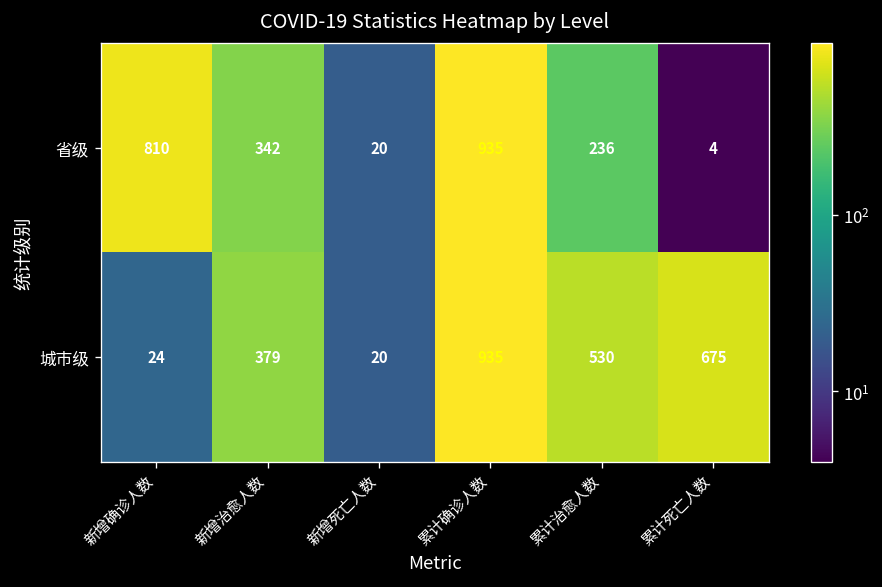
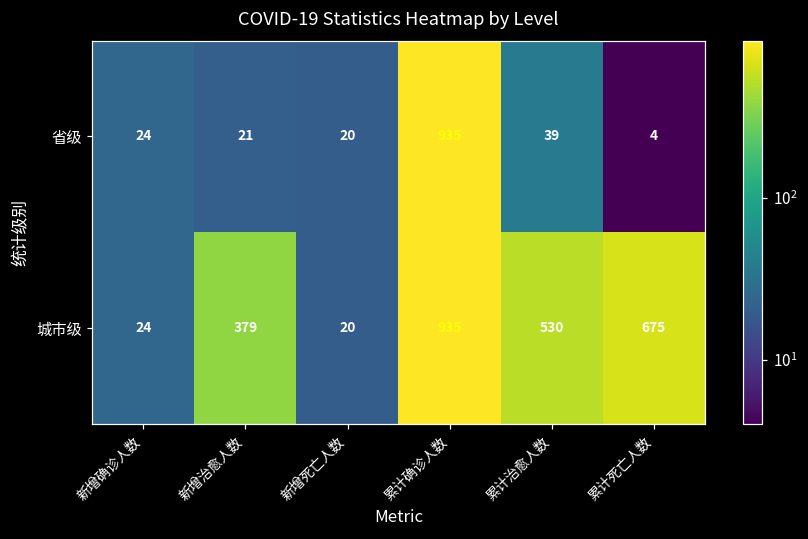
省级, 新增确诊人数: 810 -> 24
省级, 新增治愈人数: 342 -> 21
省级, 累计治愈人数: 236 -> 39
